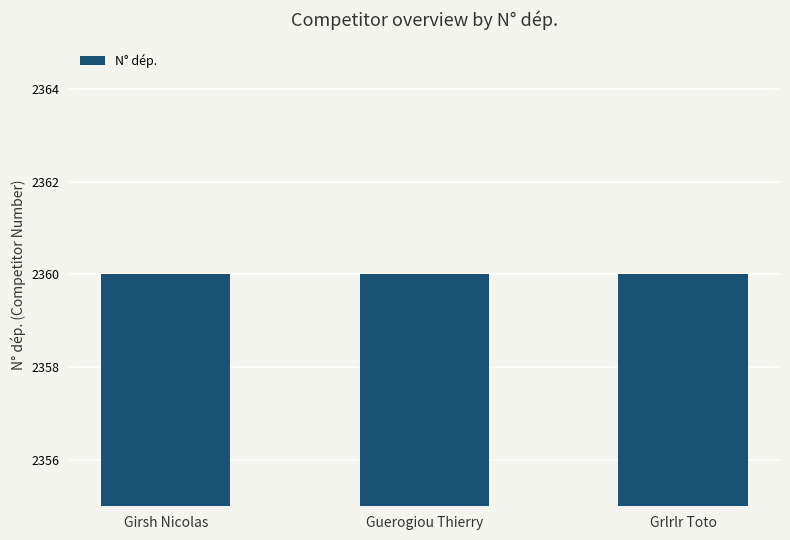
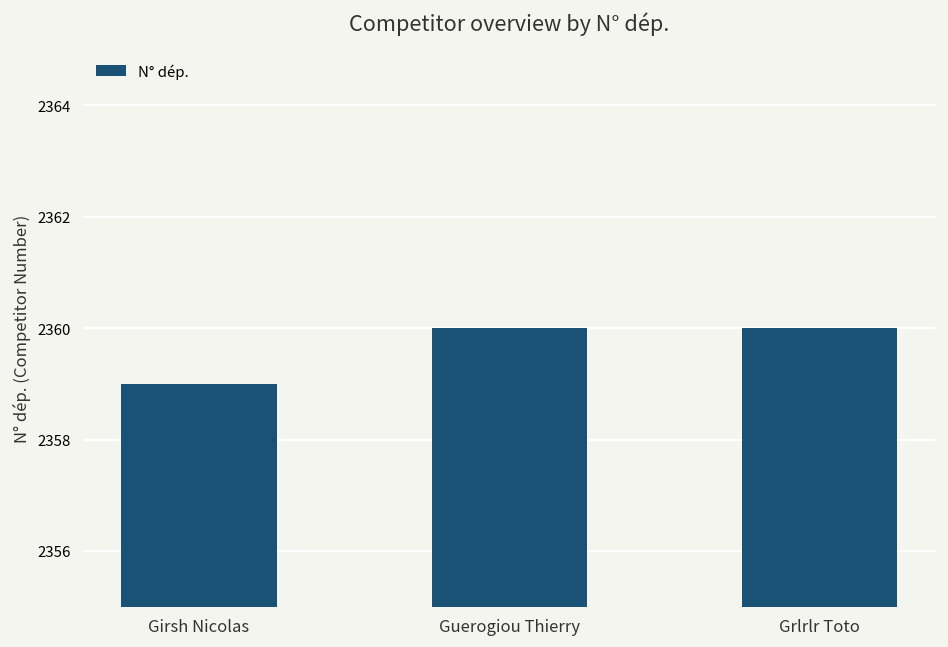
Girsh Nicolas: 2360 -> 2359
